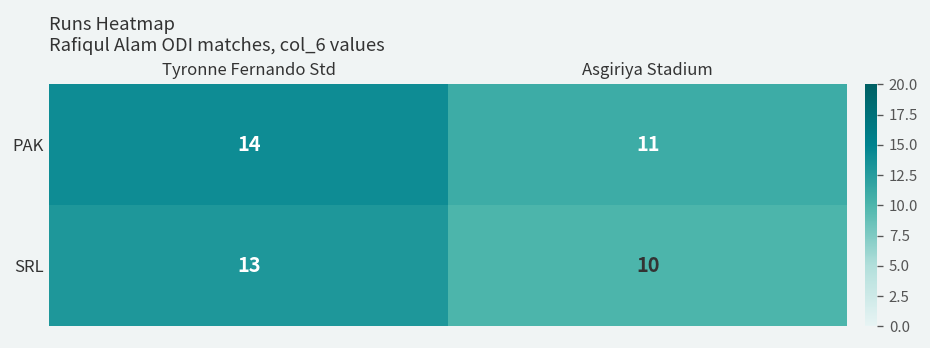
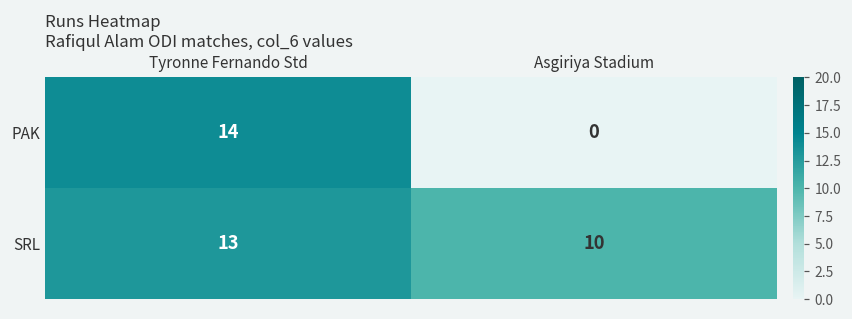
PAK, Asgiriya Stadium: 11 -> 0
